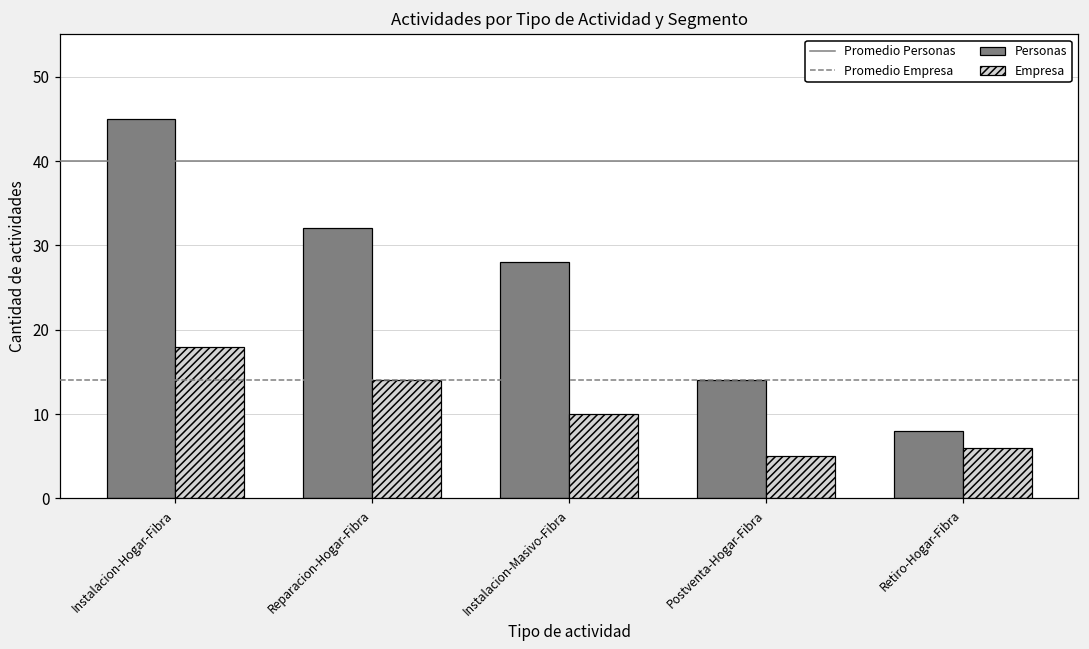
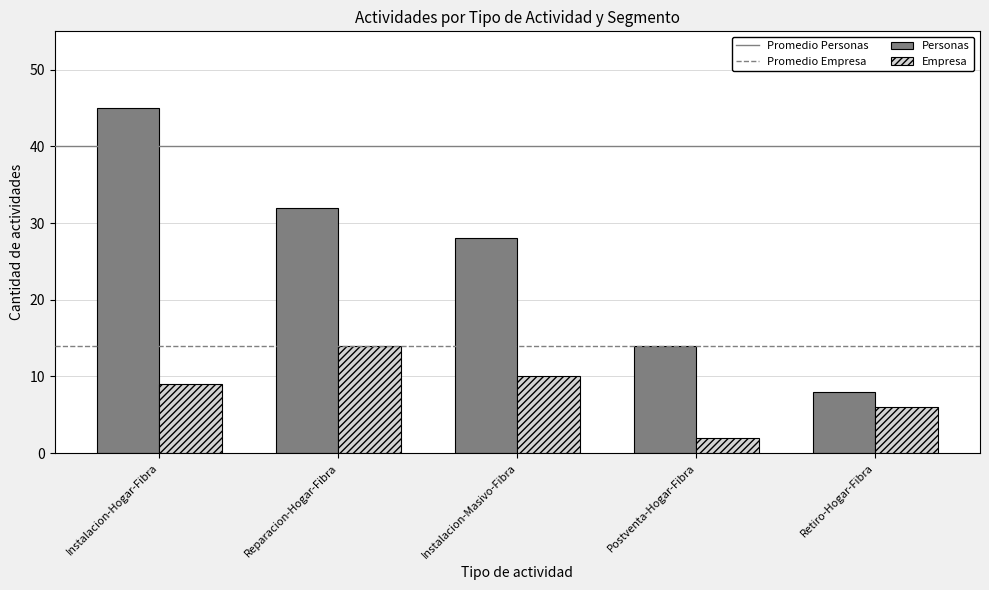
Empresa, Instalacion-Hogar-Fibra: 18 -> 9
Empresa, Postventa-Hogar-Fibra: 5 -> 2
